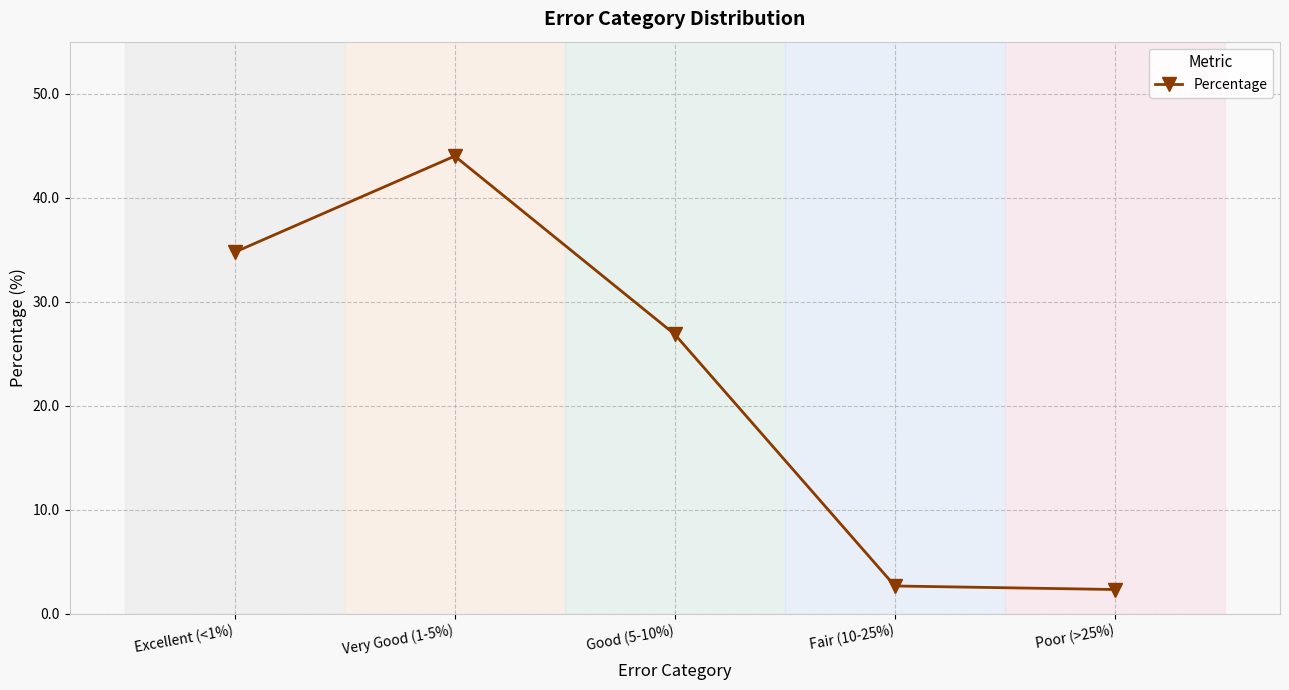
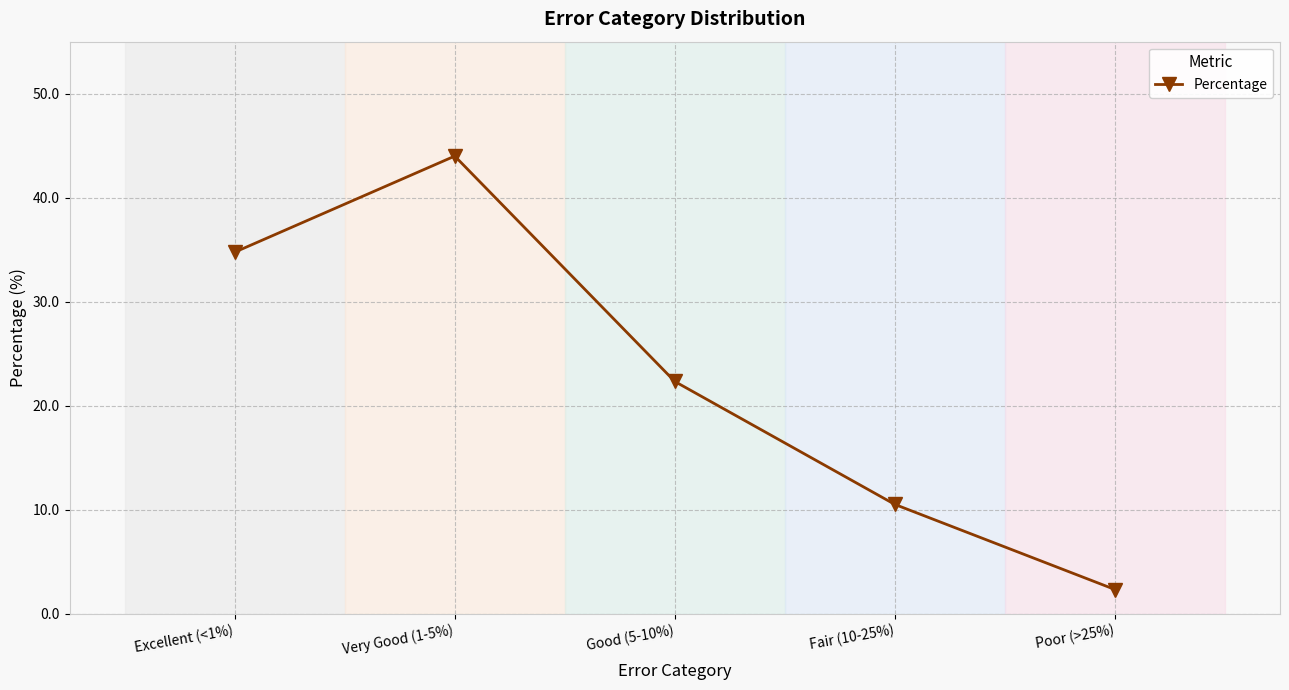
Good (5-10%): 26.9 -> 22.3
Fair (10-25%): 2.7 -> 10.5
